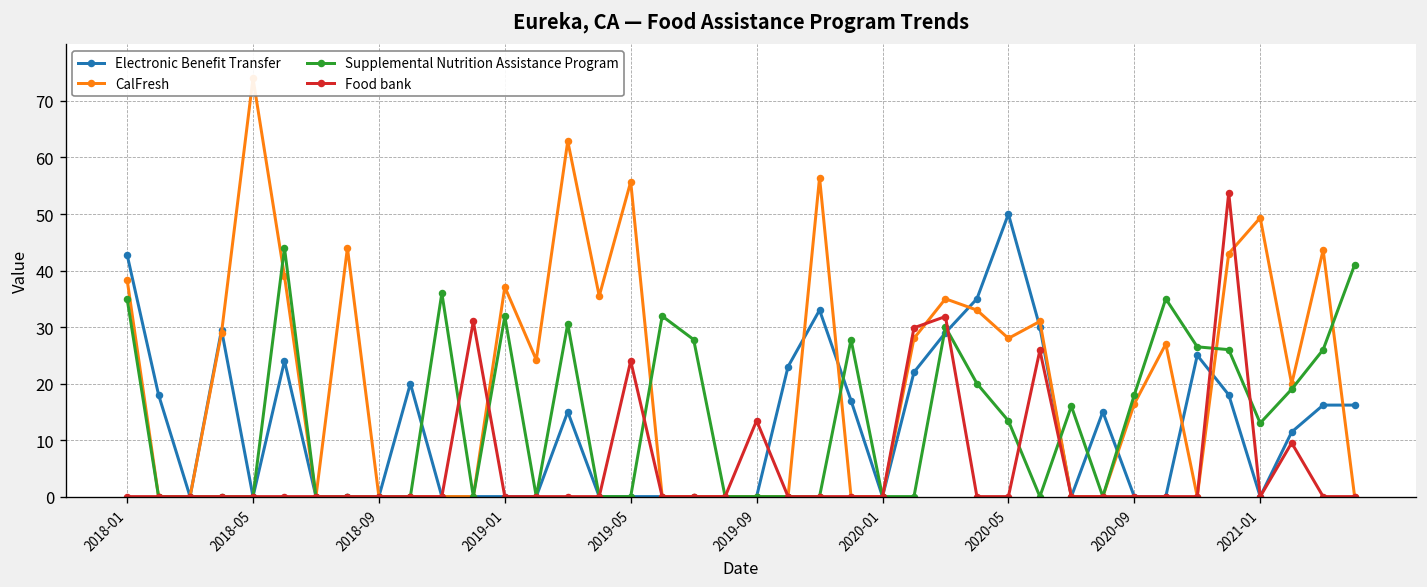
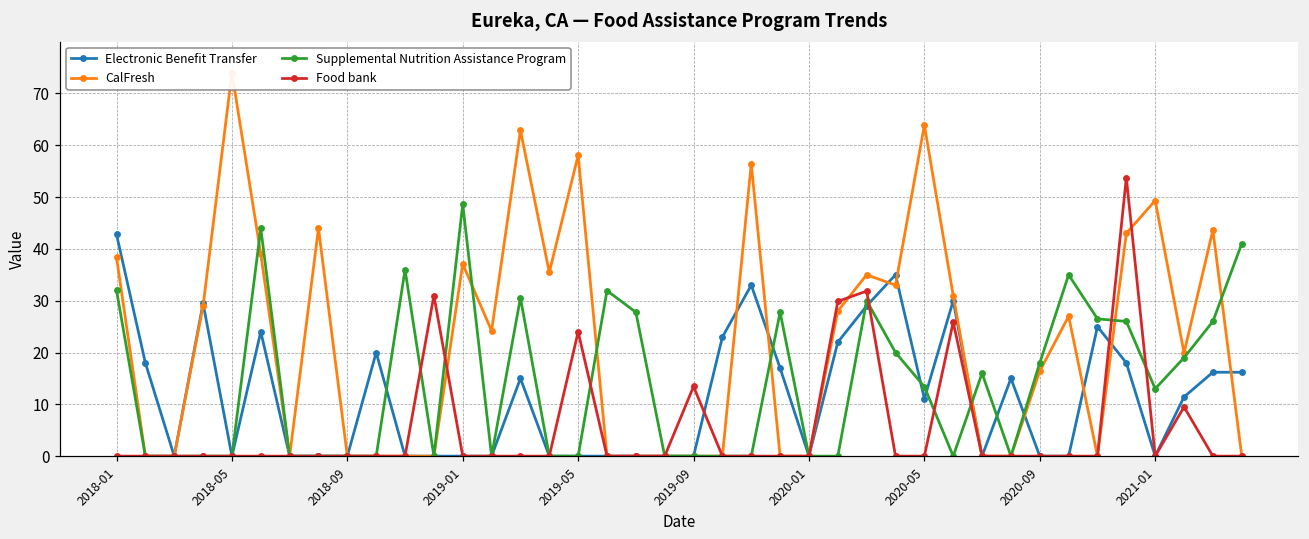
Supplemental Nutrition Assistance Program, 2018-01: 35 -> 32
Supplemental Nutrition Assistance Program, 2019-01: 32 -> 49
CalFresh, 2019-05: 56 -> 58
Electronic Benefit Transfer, 2020-05: 50 -> 11
CalFresh, 2020-05: 28 -> 64
